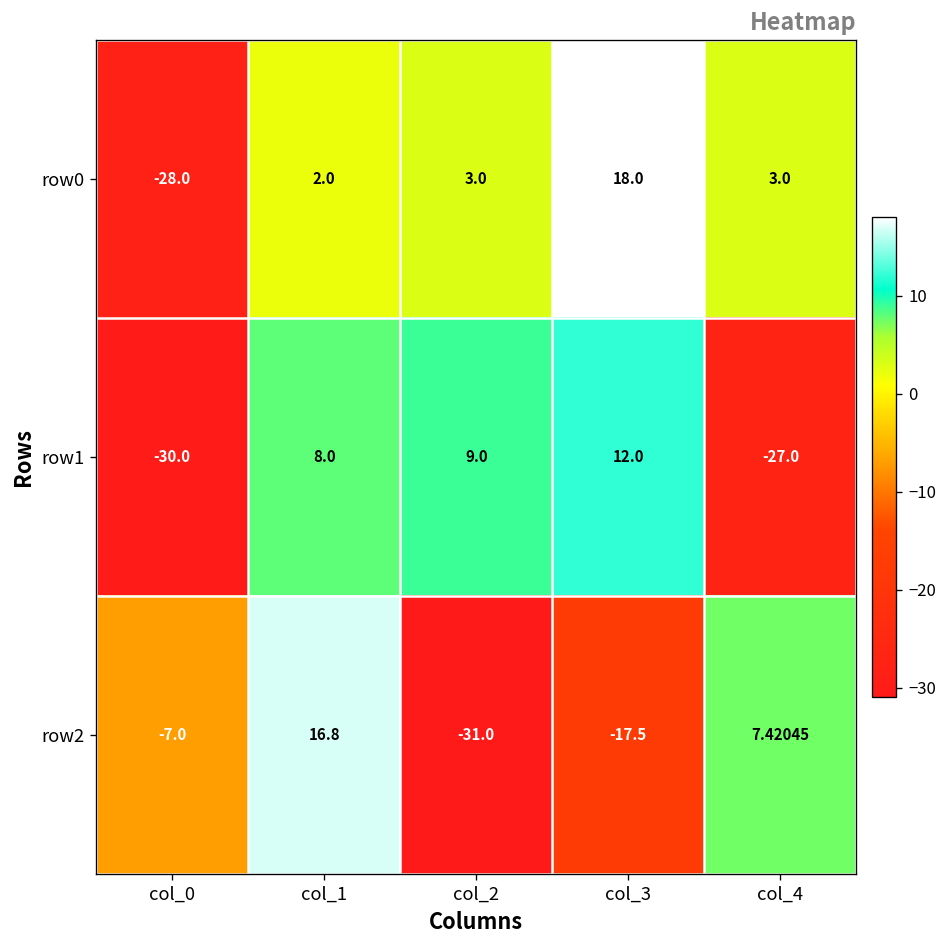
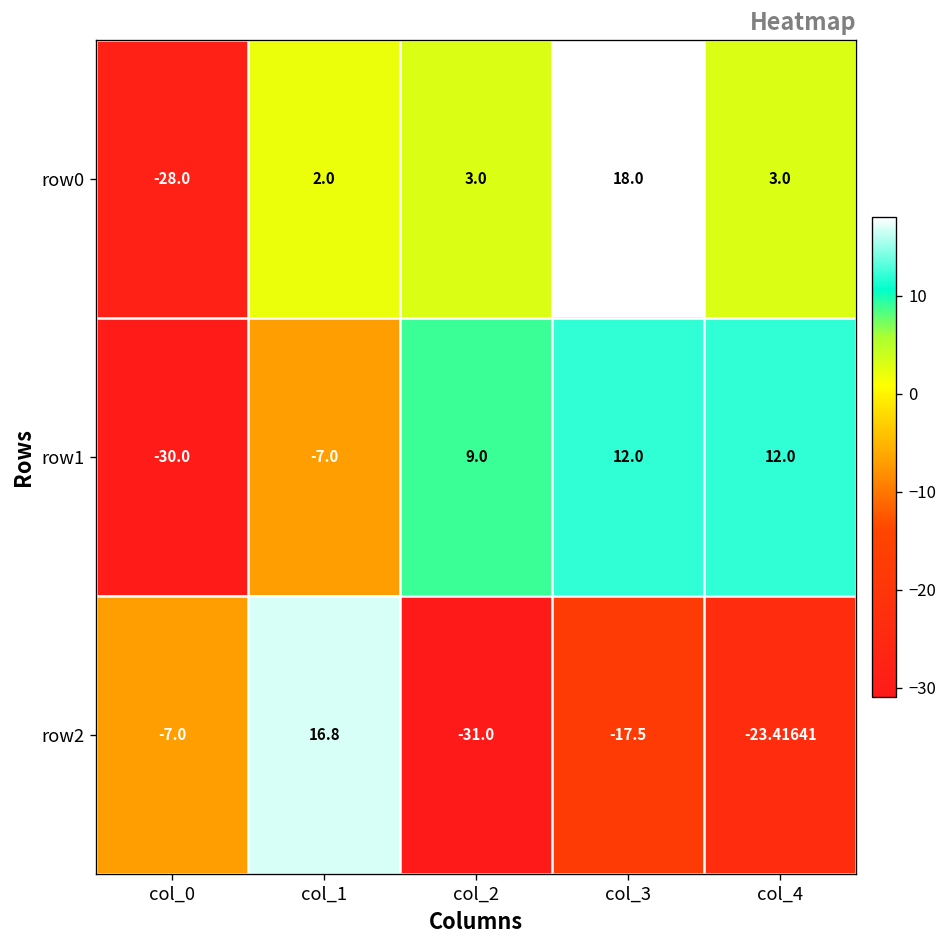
row1, col_1: 8.0 -> -7.0
row1, col_4: -27.0 -> 12.0
row2, col_4: 7.42045 -> -23.41641
